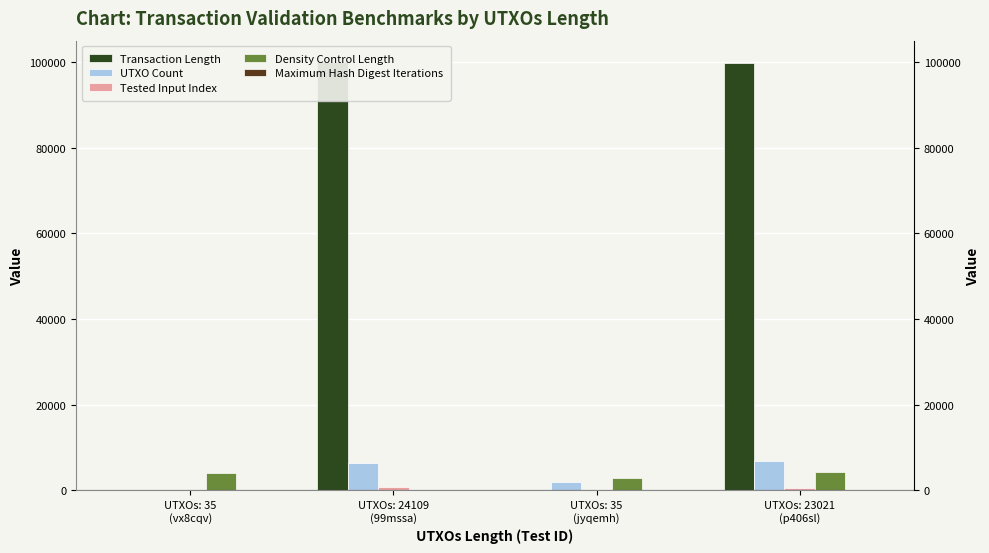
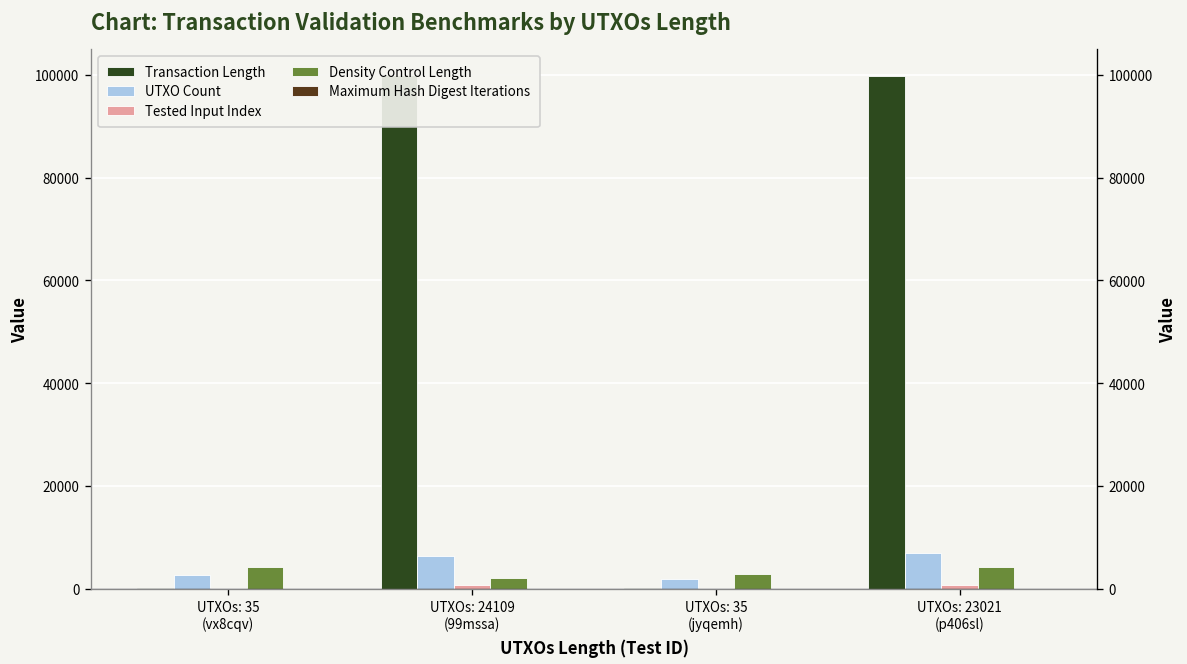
UTXO Count, UTXOs: 35 (vx8cqv): 0 -> 3000
Density Control Length, UTXOs: 24109 (99mssa): 0 -> 2000
